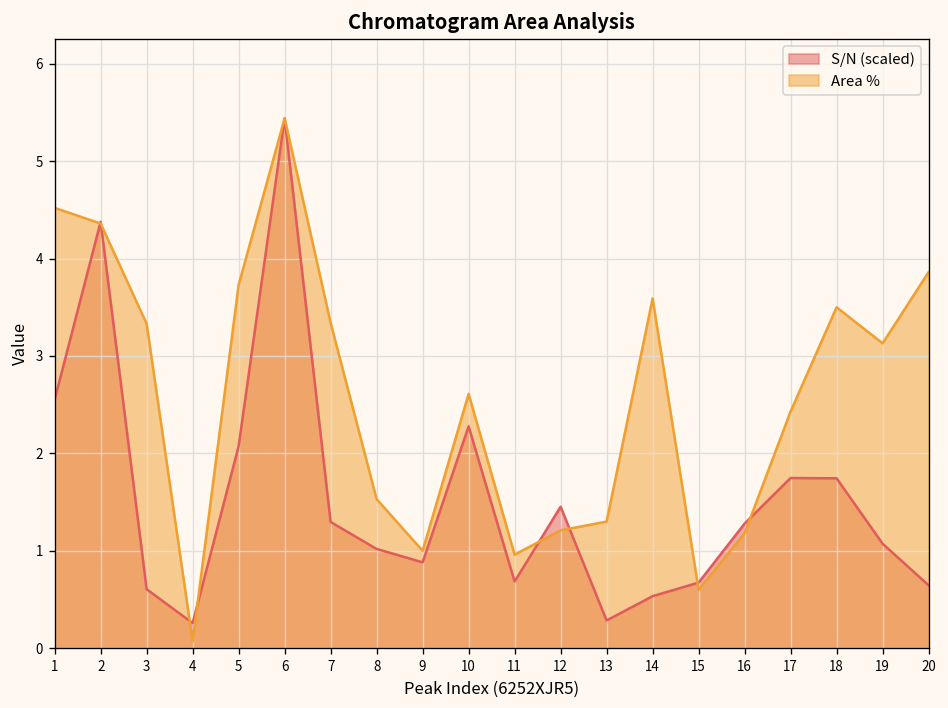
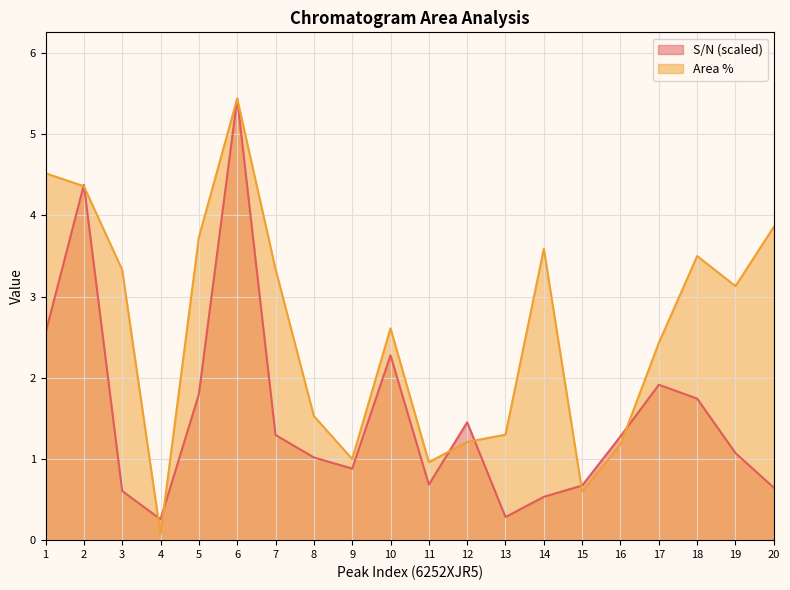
S/N (scaled), 5: 2.1 -> 1.8
S/N (scaled), 17: 1.7 -> 1.9
